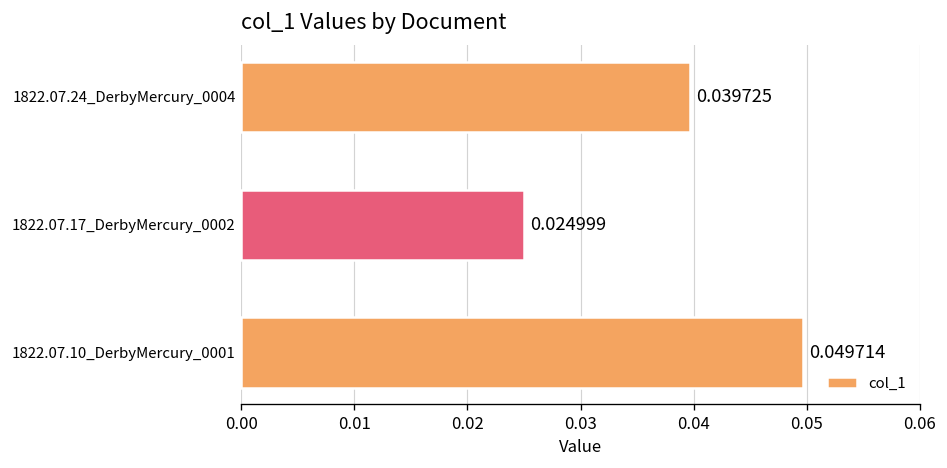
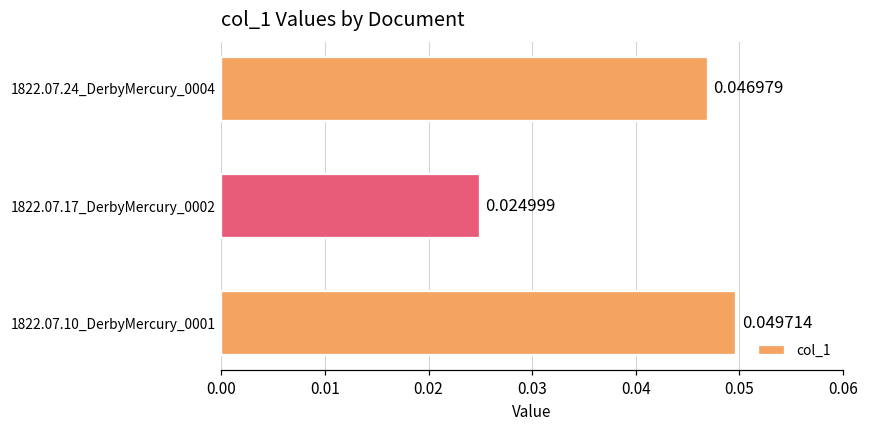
1822.07.24_DerbyMercury_0004: 0.039725 -> 0.046979
